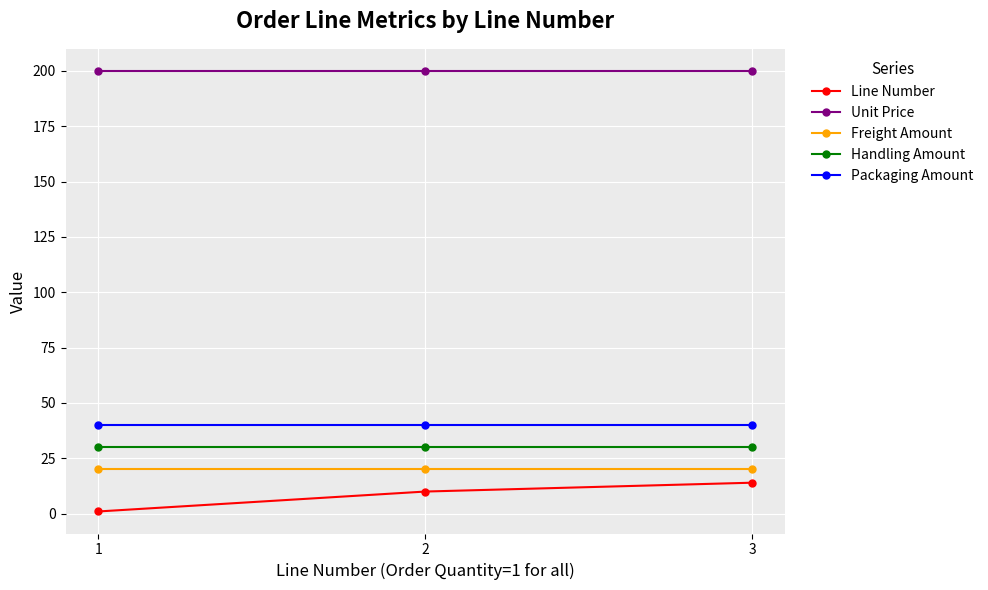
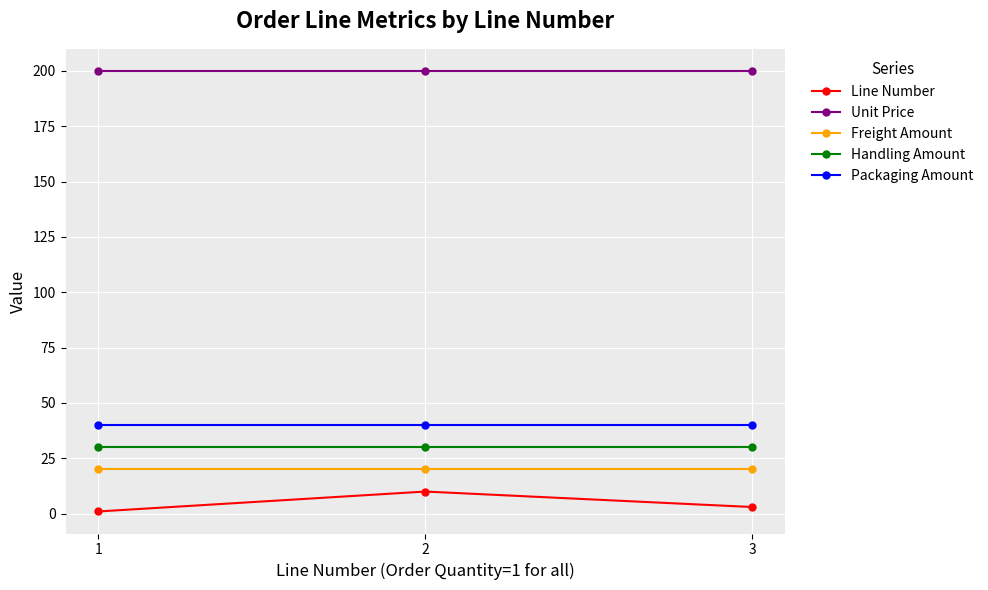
Line Number, 3: 14 -> 3
